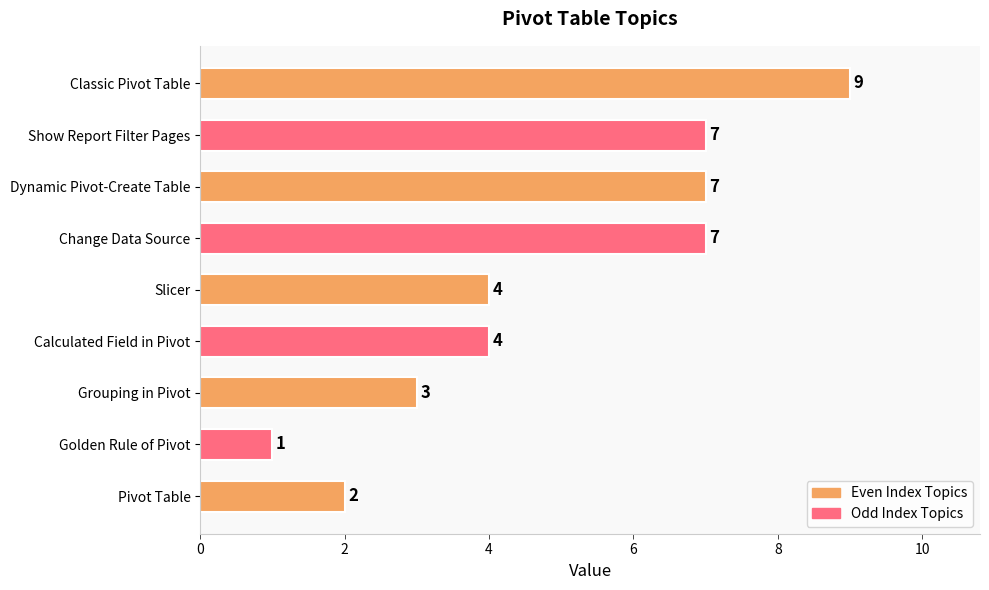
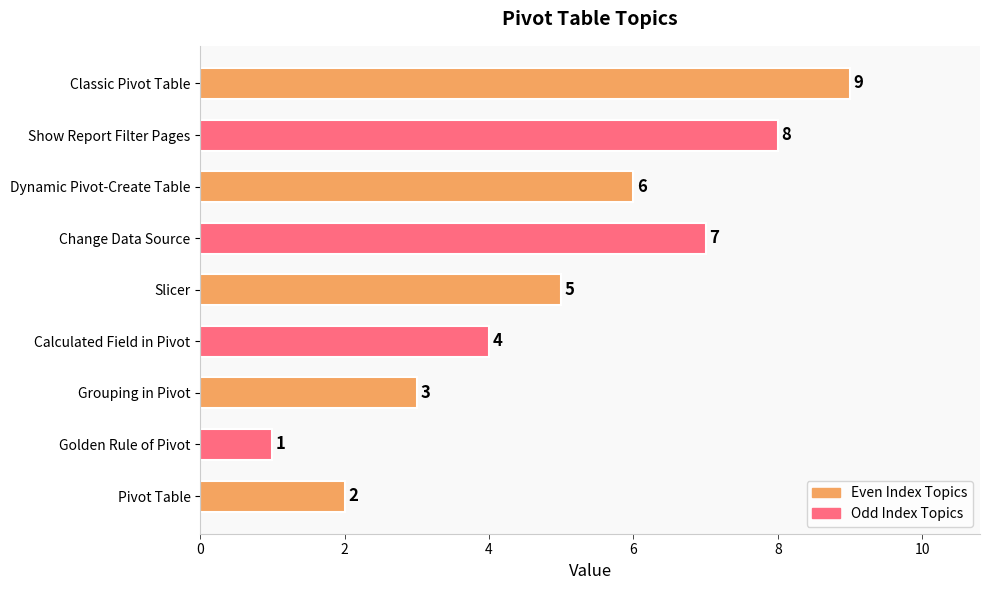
Show Report Filter Pages: 7 -> 8
Dynamic Pivot-Create Table: 7 -> 6
Slicer: 4 -> 5
